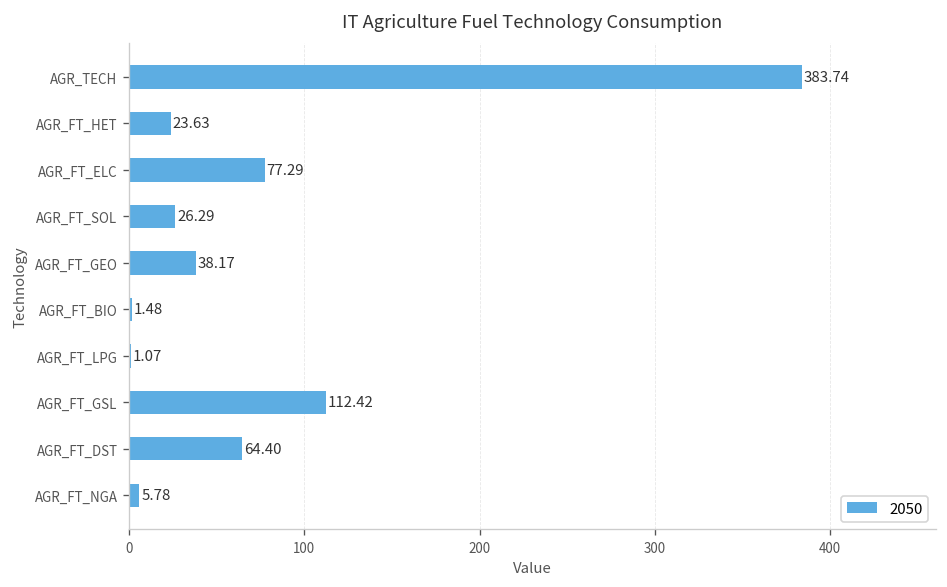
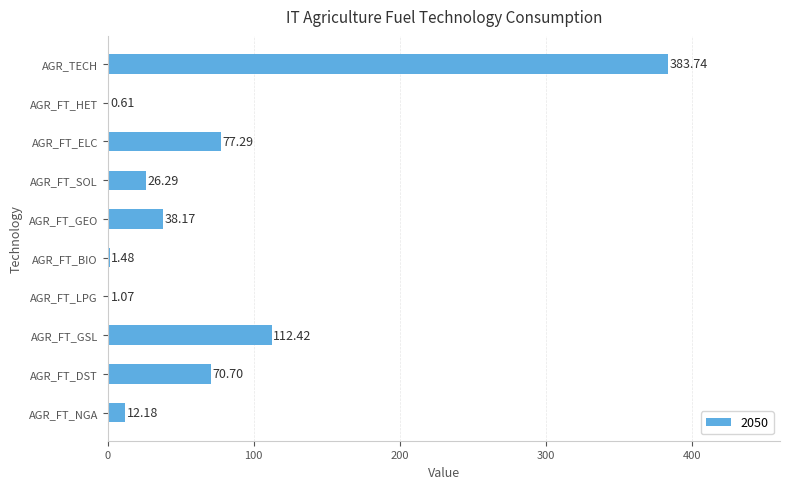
AGR_FT_HET: 23.63 -> 0.61
AGR_FT_DST: 64.40 -> 70.70
AGR_FT_NGA: 5.78 -> 12.18
